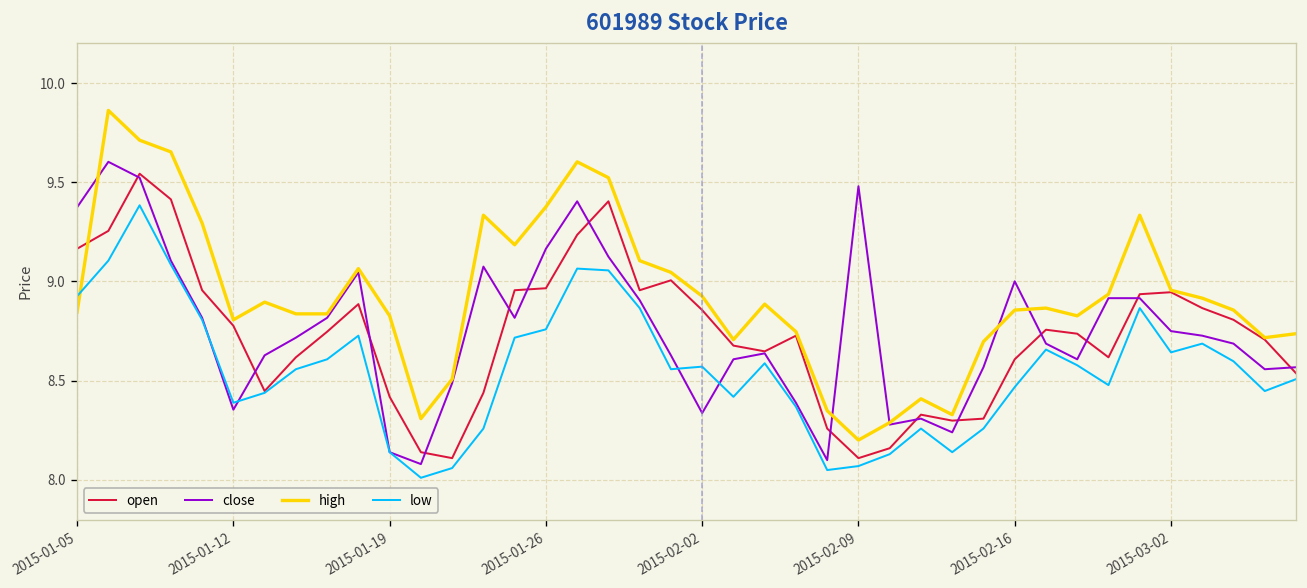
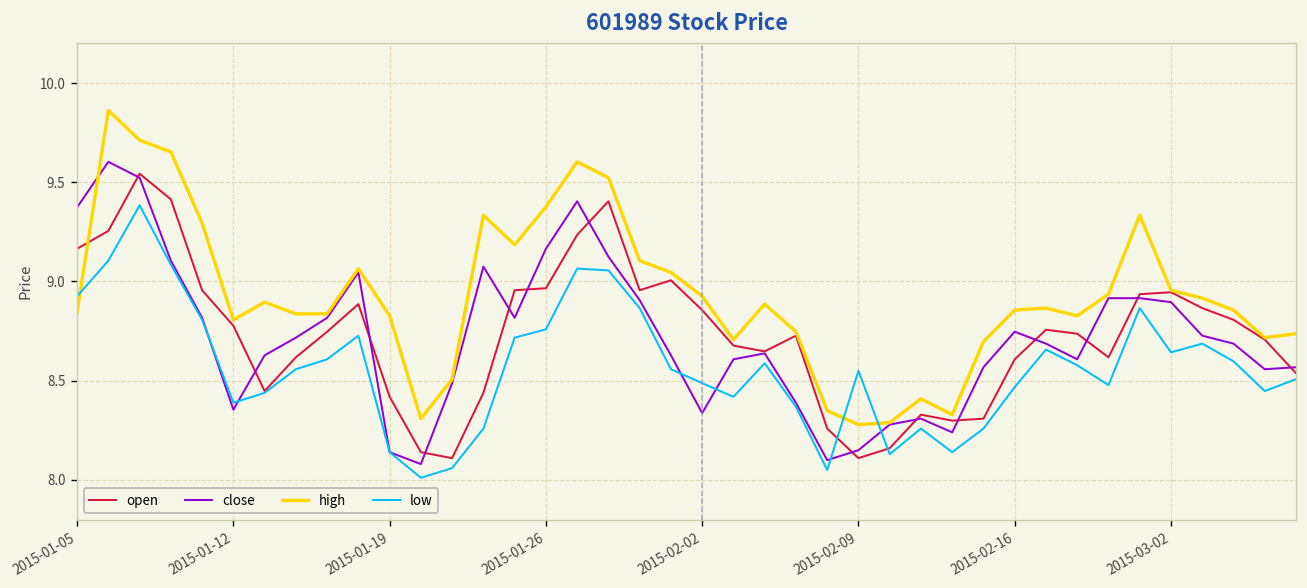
low, 2015-02-02: 8.57 -> 8.49
close, 2015-02-09: 9.48 -> 8.15
high, 2015-02-09: 8.20 -> 8.28
low, 2015-02-09: 8.07 -> 8.55
close, 2015-02-16: 9.00 -> 8.75
close, 2015-03-02: 8.75 -> 8.90
